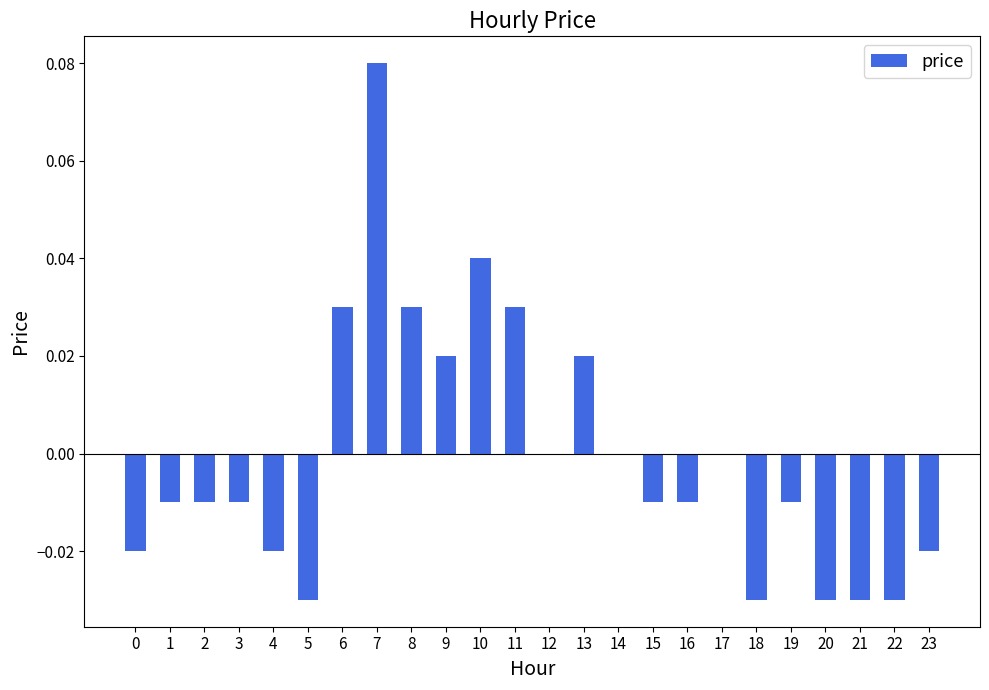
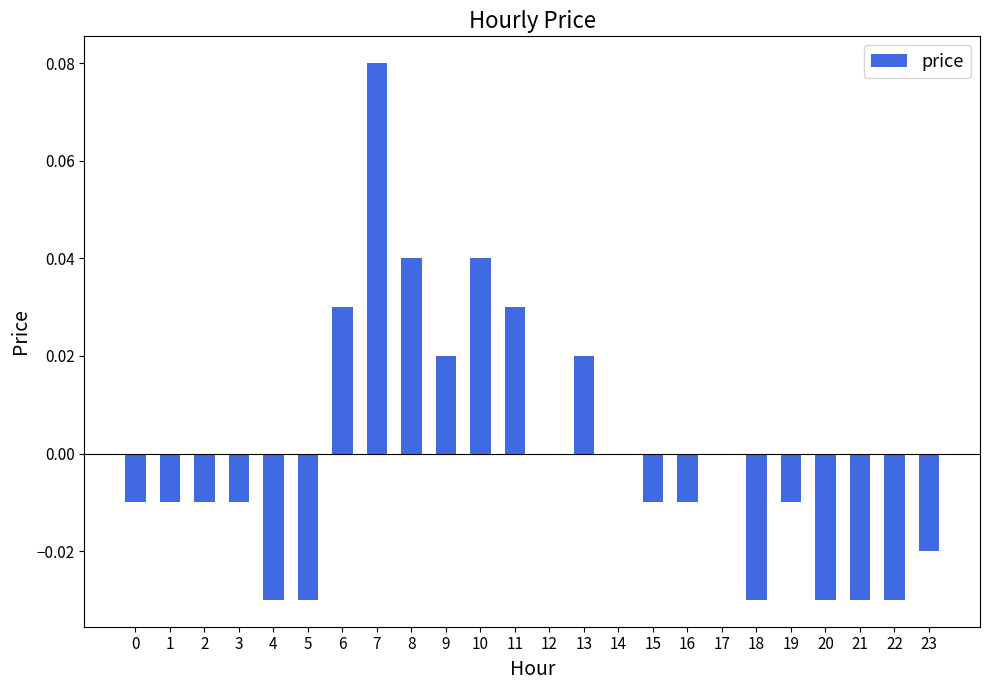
0: -0.02 -> -0.01
4: -0.02 -> -0.03
8: 0.03 -> 0.04
